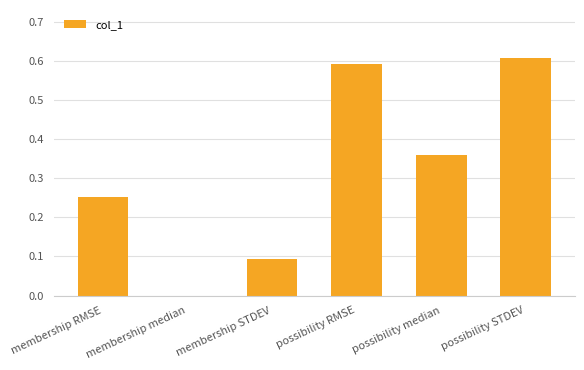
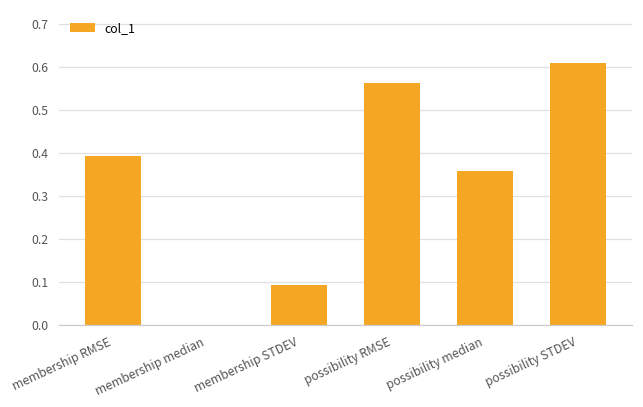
membership RMSE: 0.25 -> 0.39
possibility RMSE: 0.59 -> 0.56
